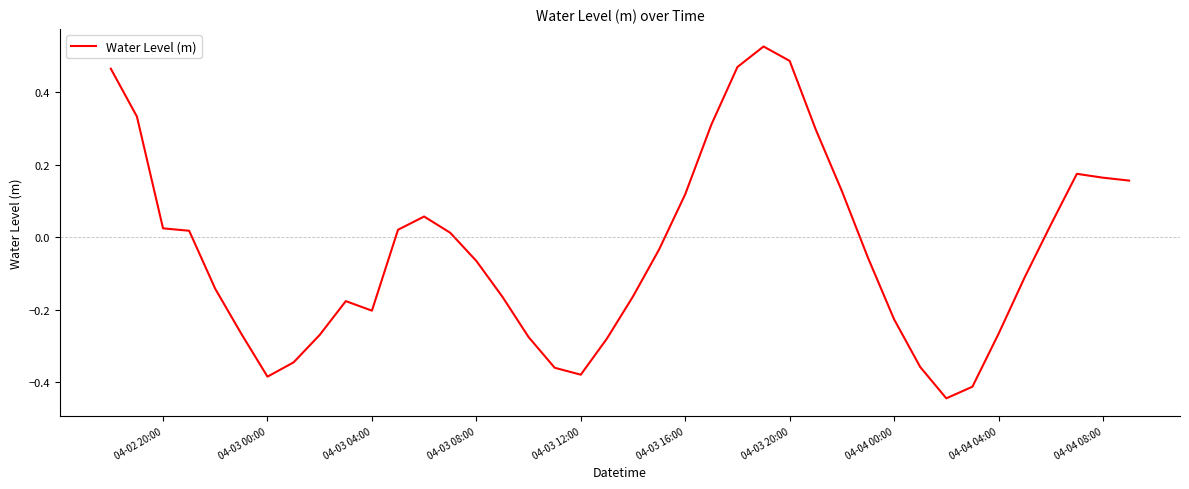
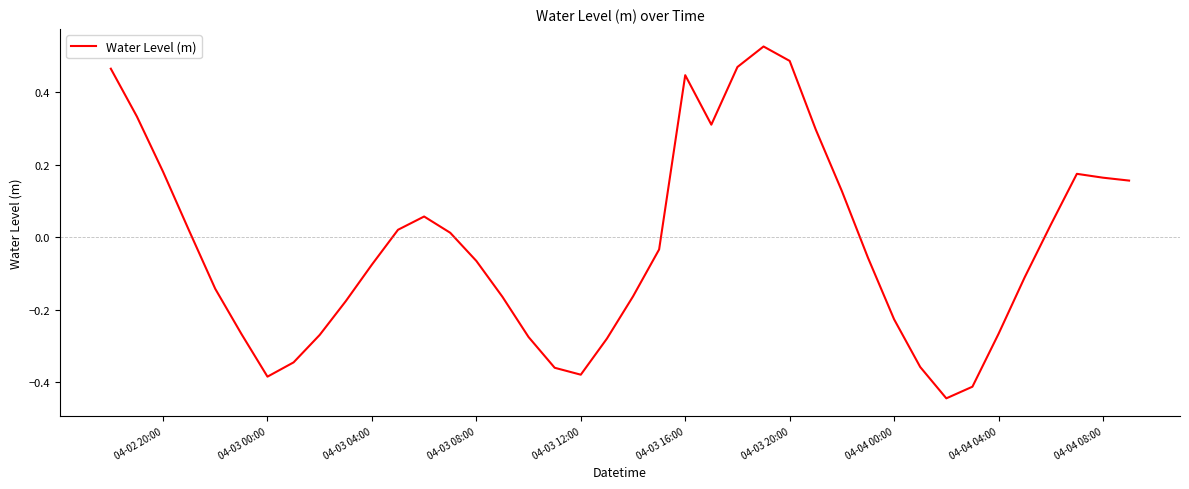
04-02 20:00: 0.02 -> 0.18
04-03 04:00: -0.20 -> -0.08
04-03 16:00: 0.12 -> 0.45
